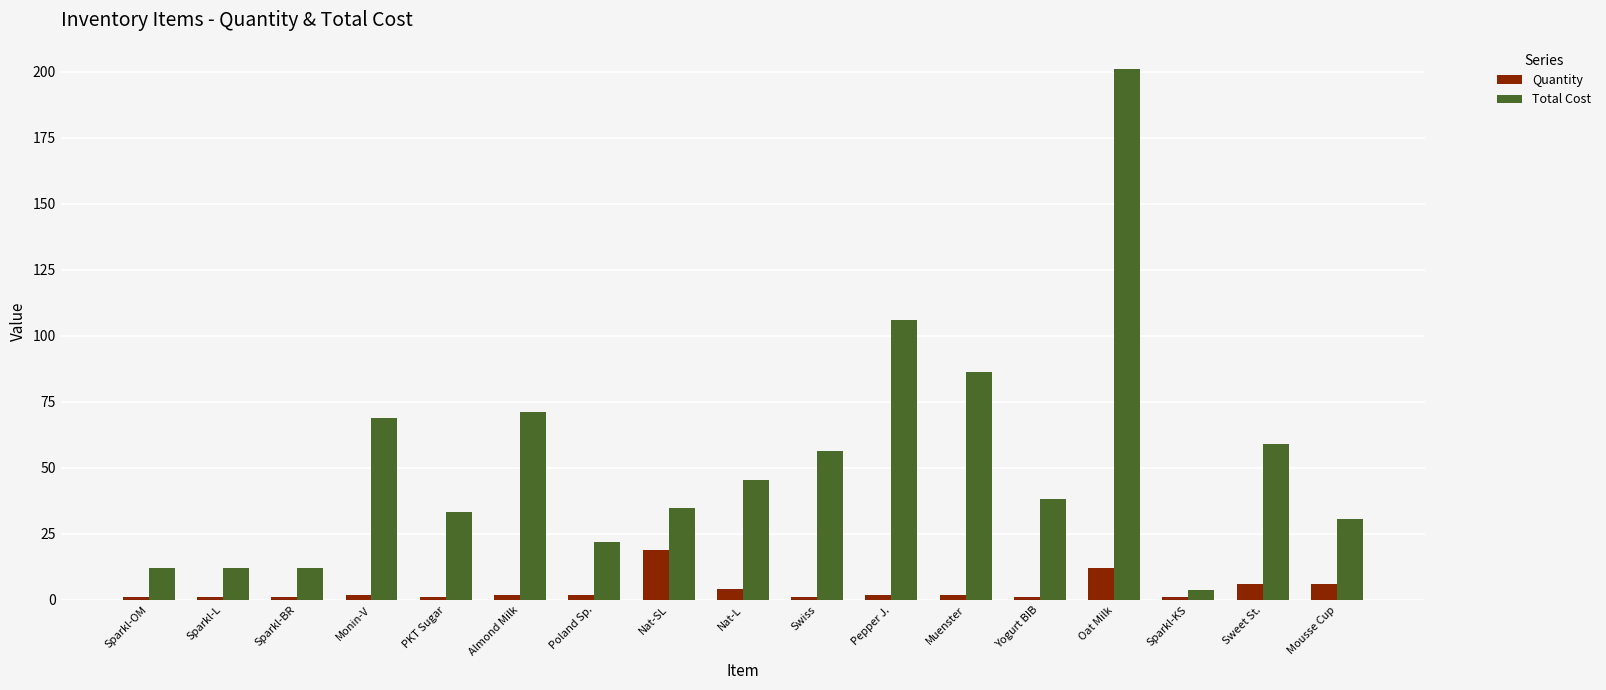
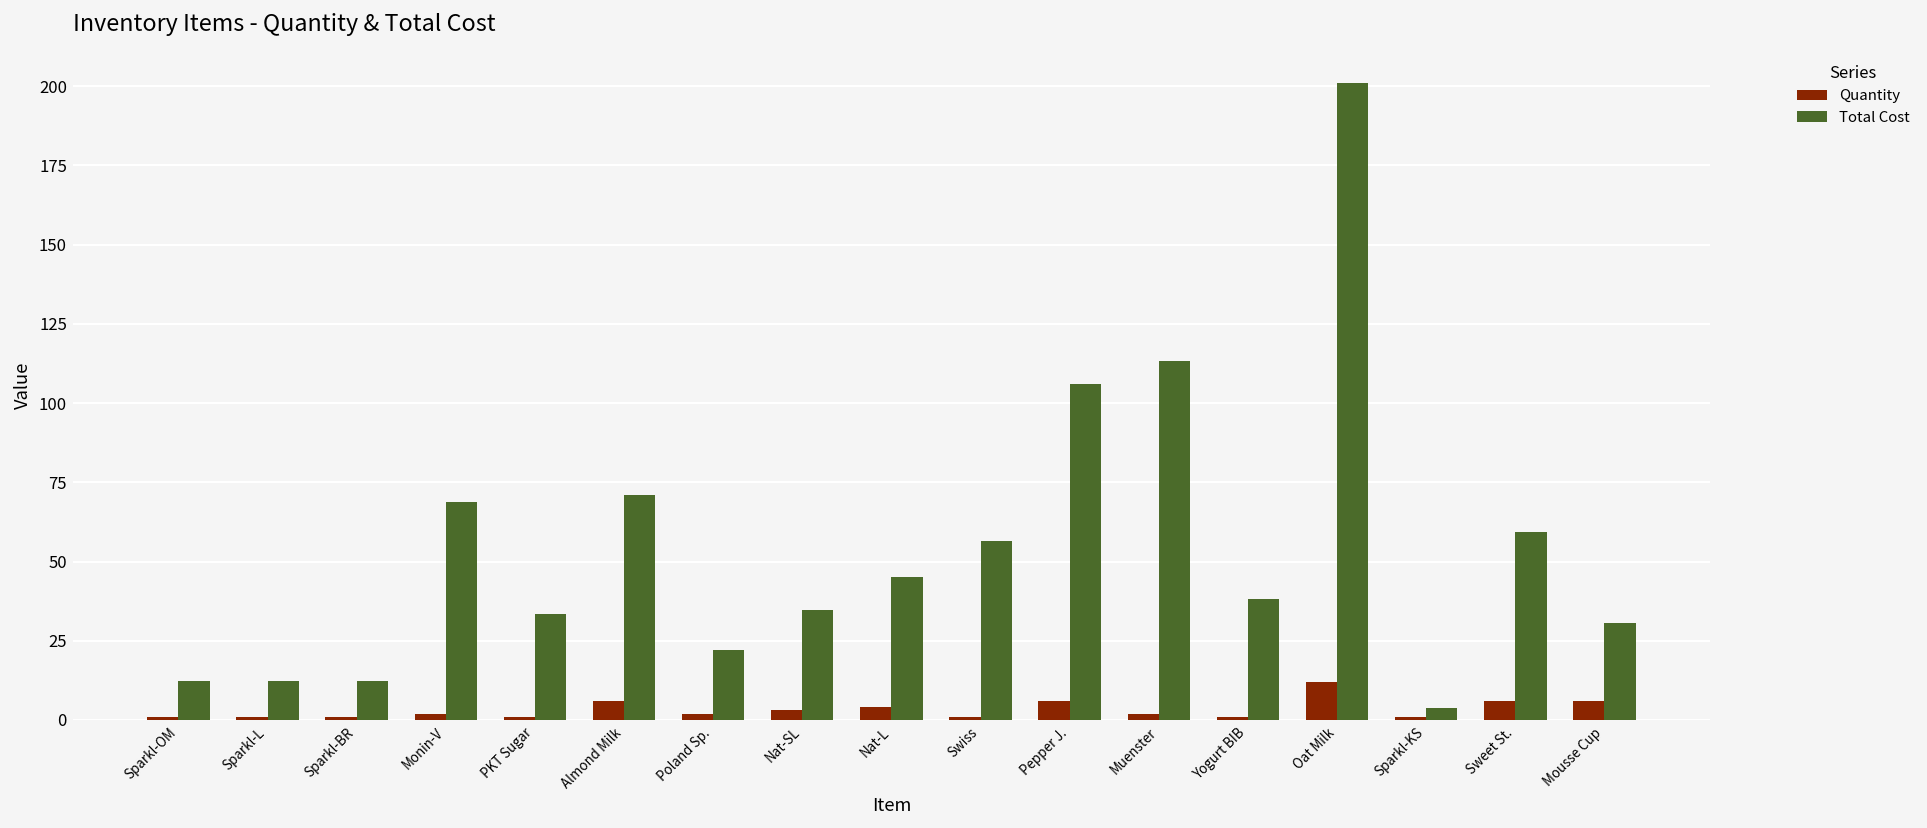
Quantity, Almond Milk: 2 -> 6
Quantity, Nat-SL: 19 -> 3
Quantity, Pepper J.: 2 -> 6
Total Cost, Muenster: 86 -> 113
